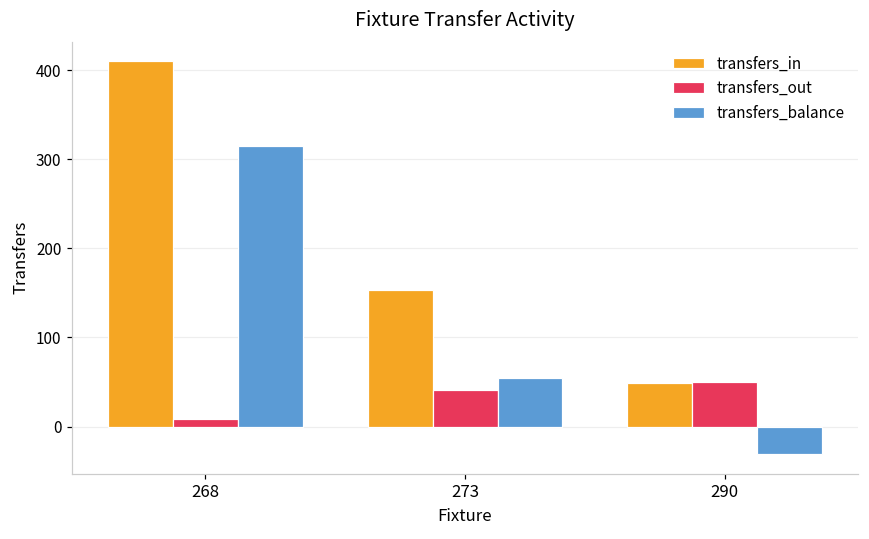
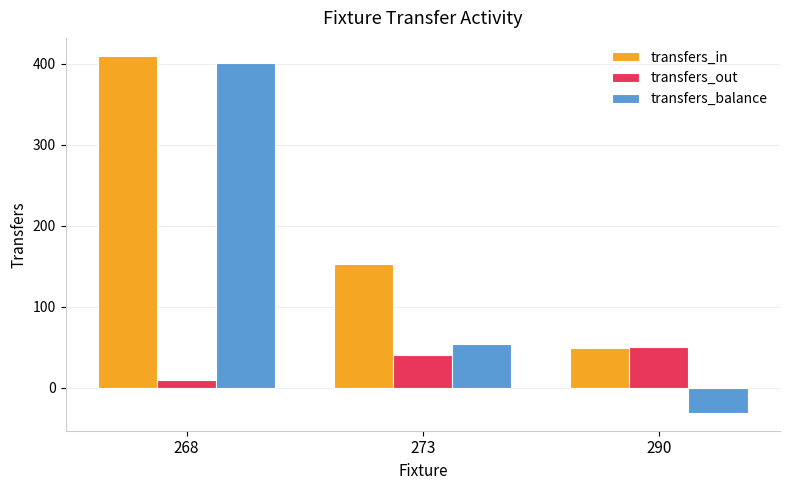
transfers_balance, 268: 320 -> 400
